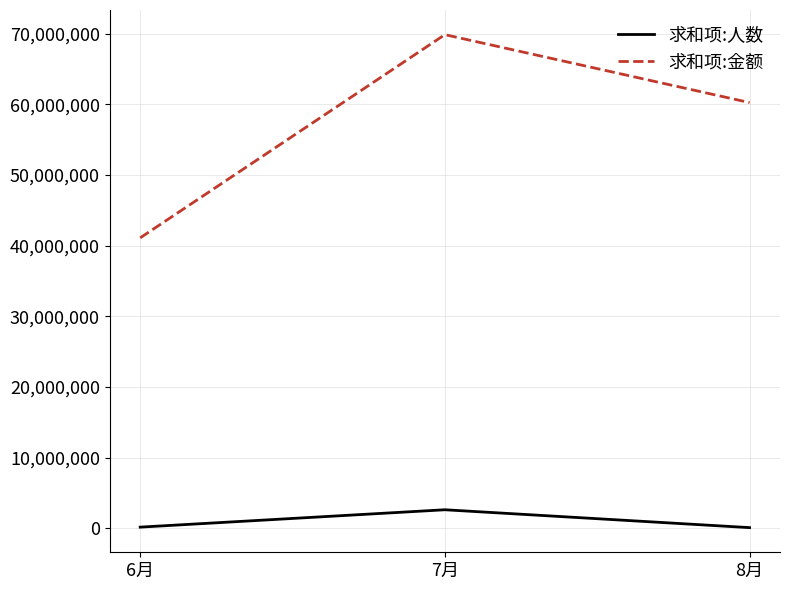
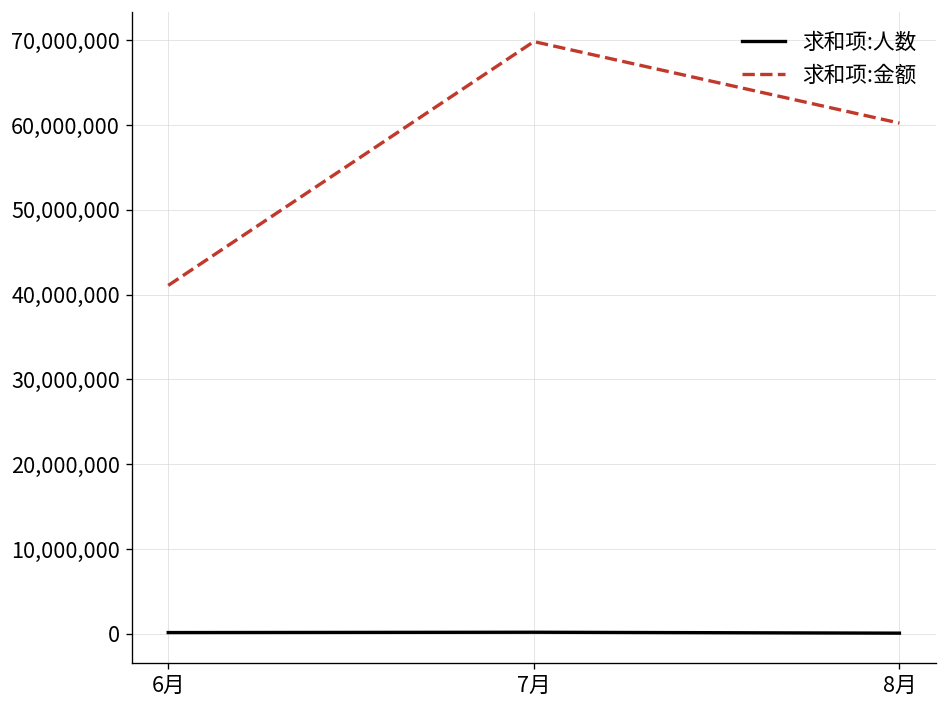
求和项:人数, 7月: 3,000,000 -> 0
